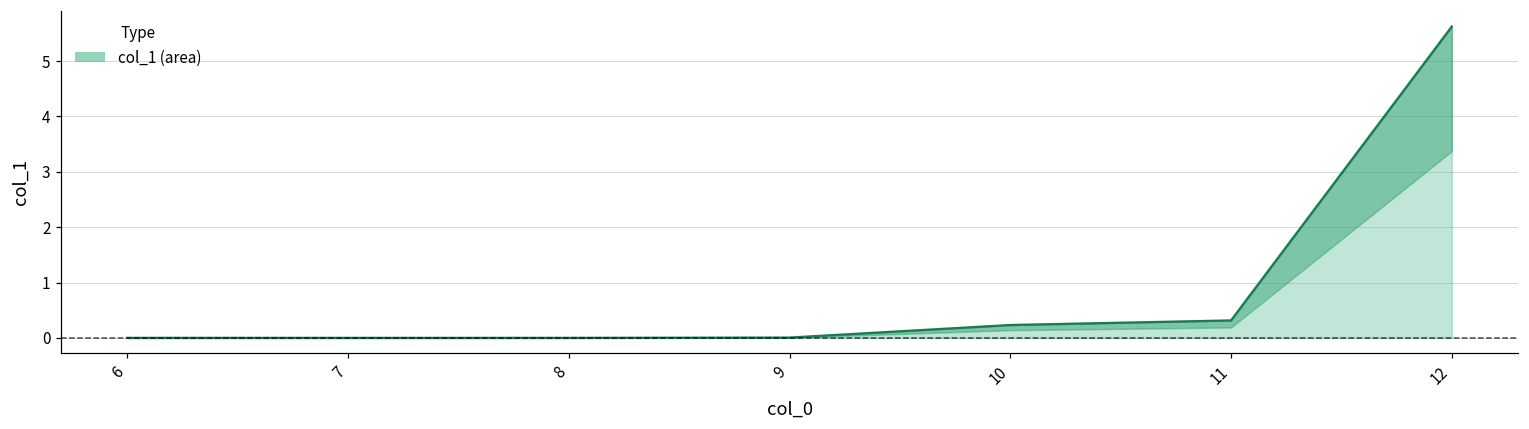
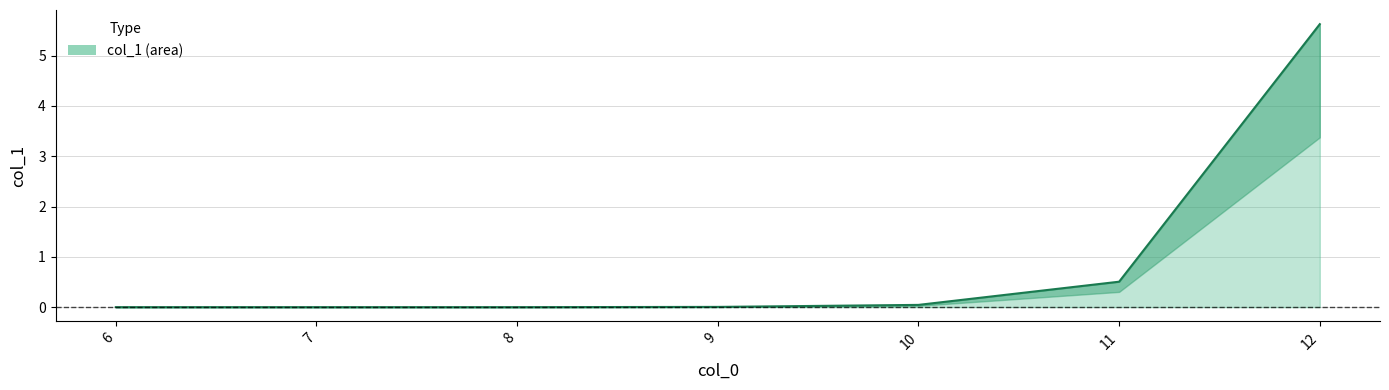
10: 0.2 -> 0.0
11: 0.3 -> 0.5
